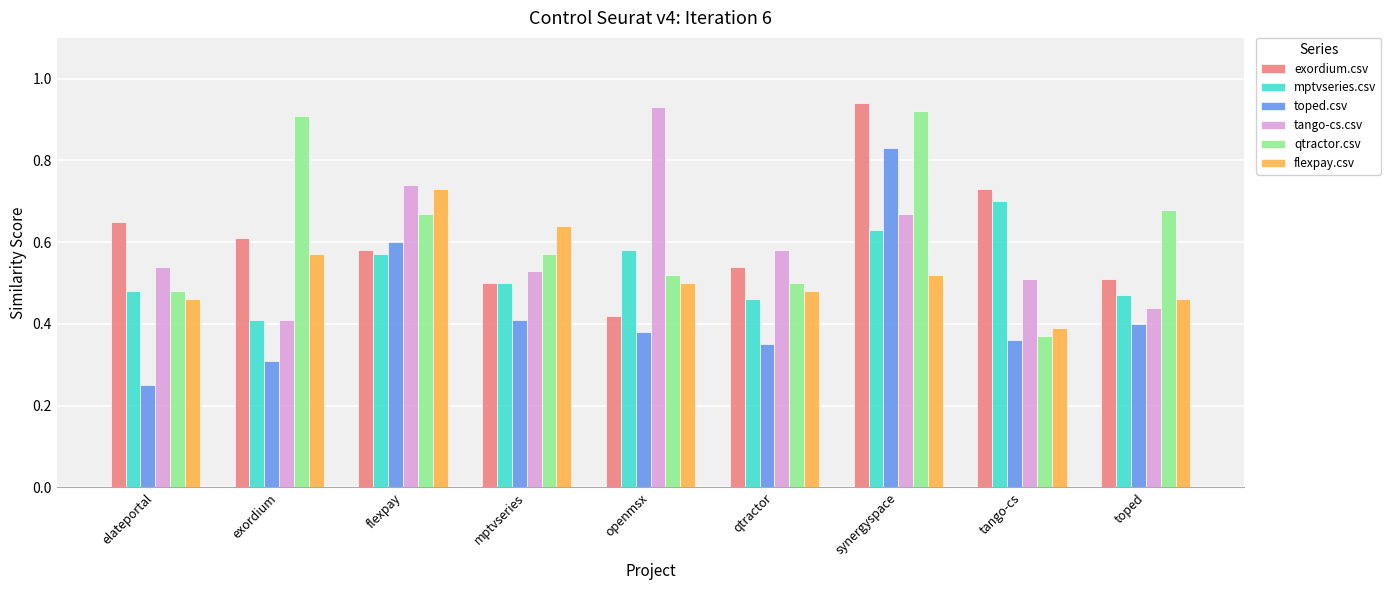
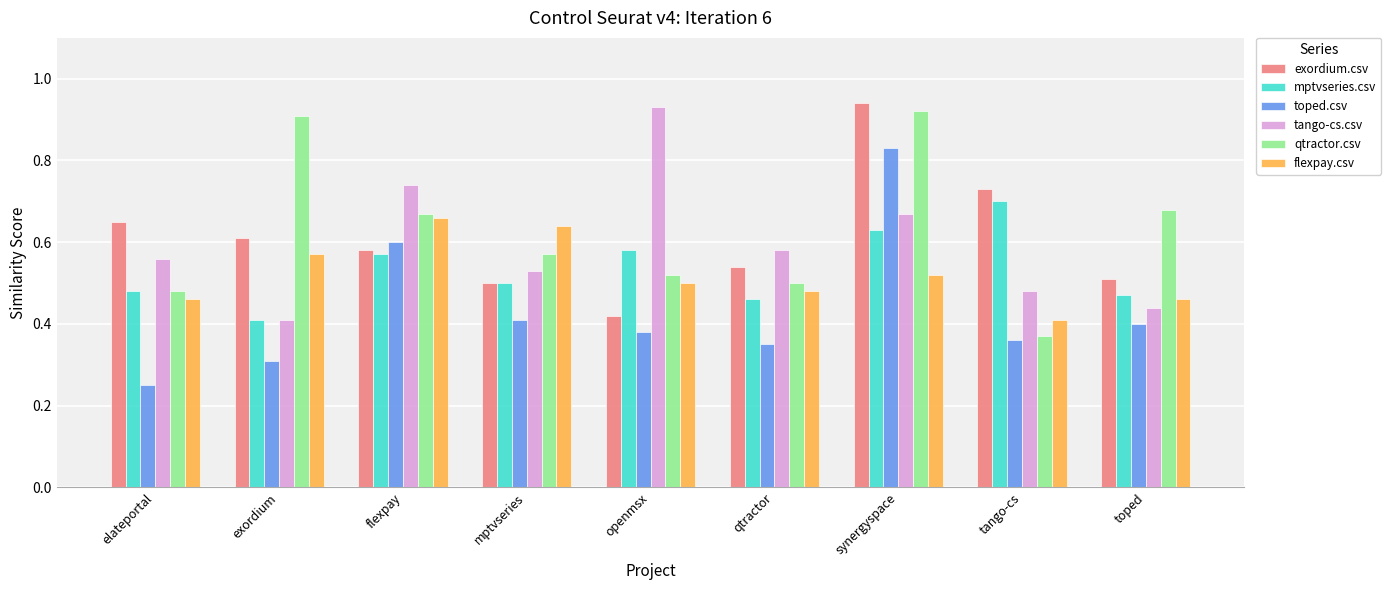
tango-cs.csv, elateportal: 0.54 -> 0.56
flexpay.csv, flexpay: 0.73 -> 0.66
tango-cs.csv, tango-cs: 0.51 -> 0.48
flexpay.csv, tango-cs: 0.39 -> 0.41
